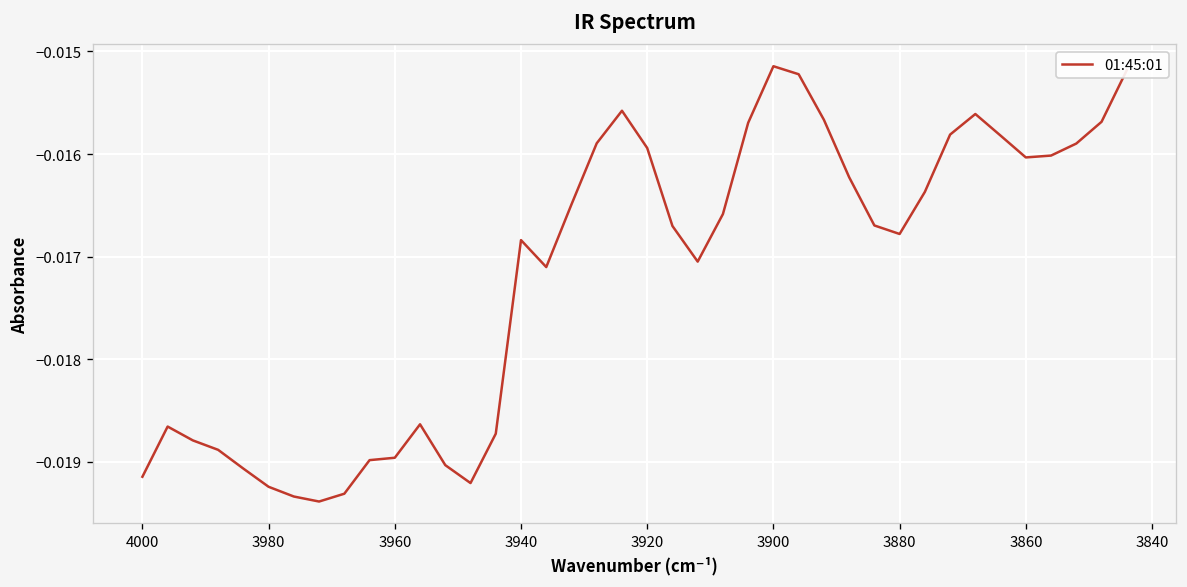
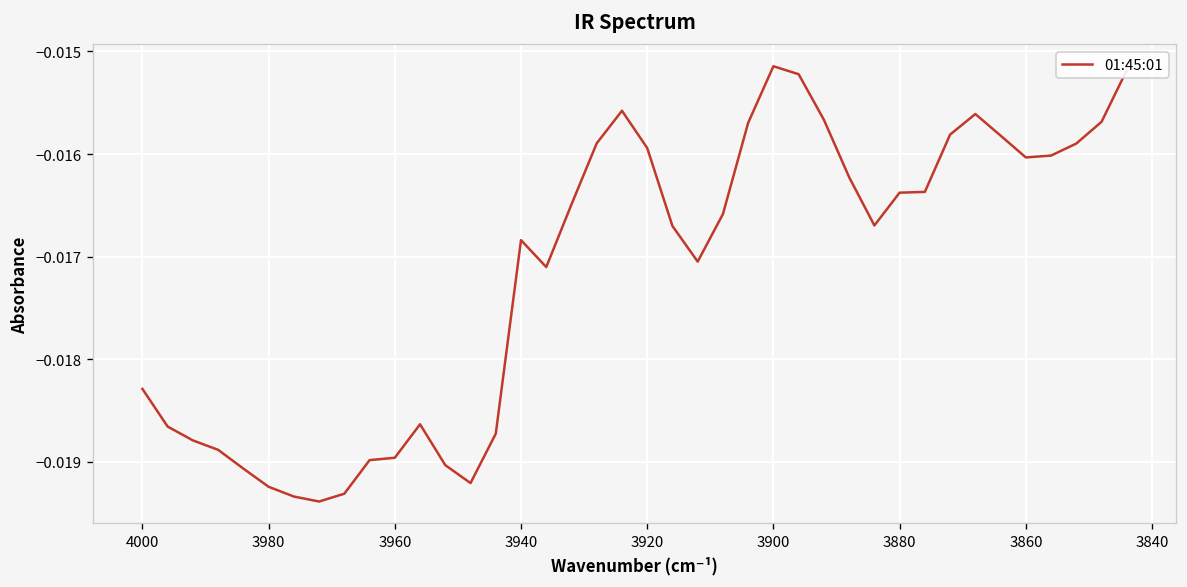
4000: -0.0191 -> -0.0183
3880: -0.0168 -> -0.0164
